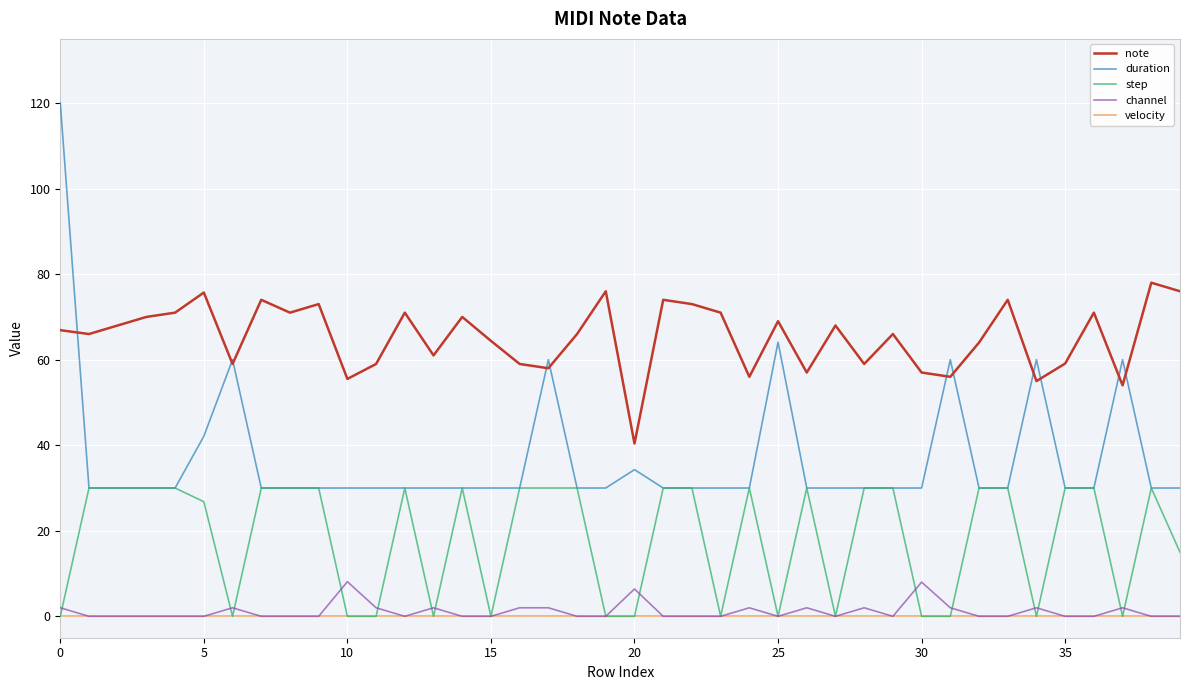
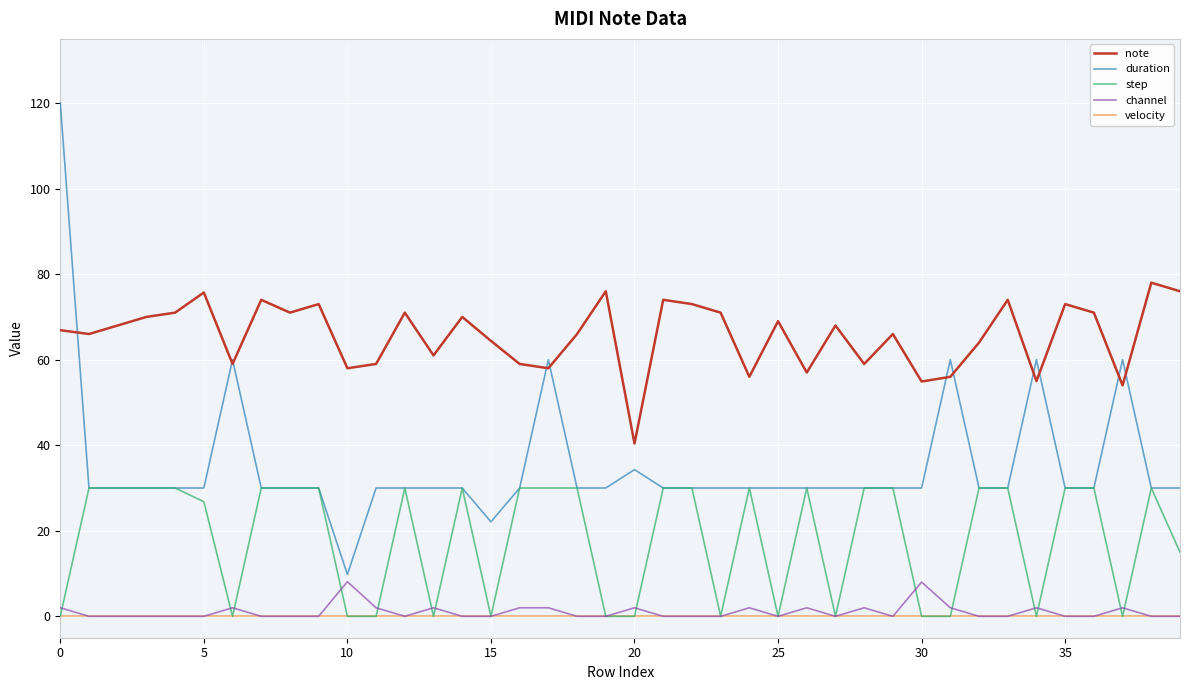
duration, 5: 42 -> 30
note, 10: 56 -> 58
duration, 10: 30 -> 10
duration, 15: 30 -> 22
channel, 20: 6 -> 2
duration, 25: 64 -> 30
note, 30: 57 -> 55
note, 35: 59 -> 73
